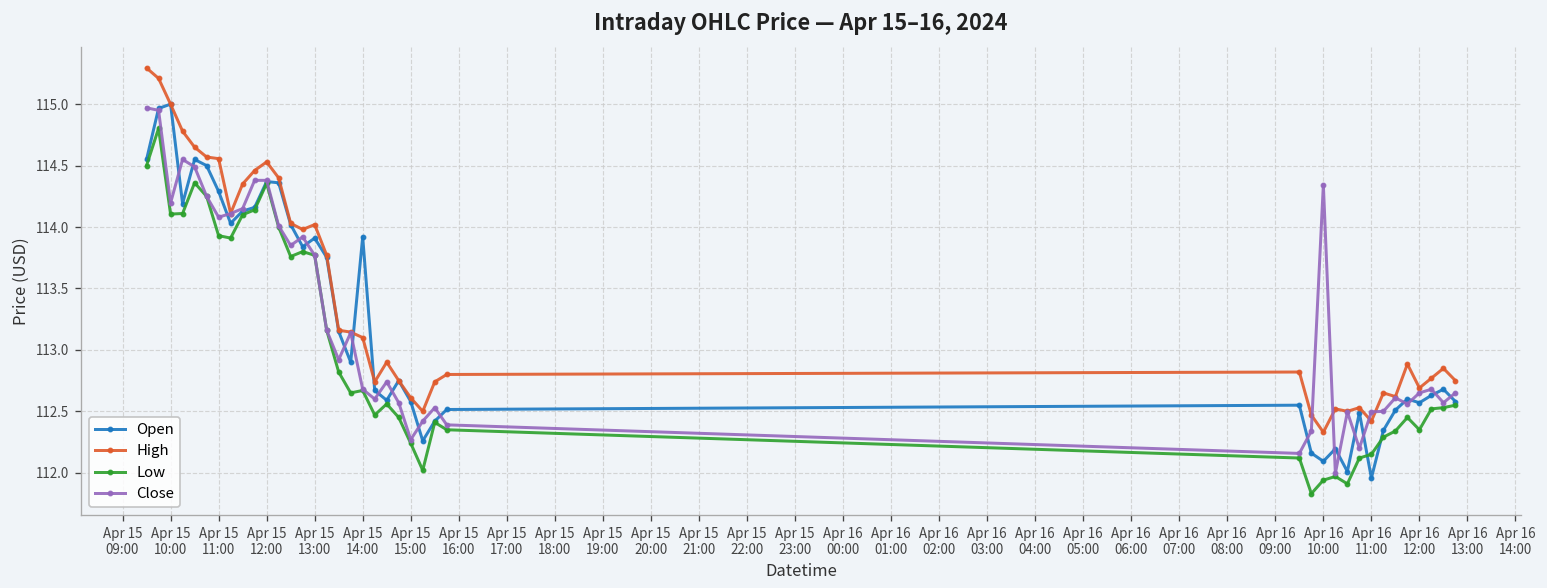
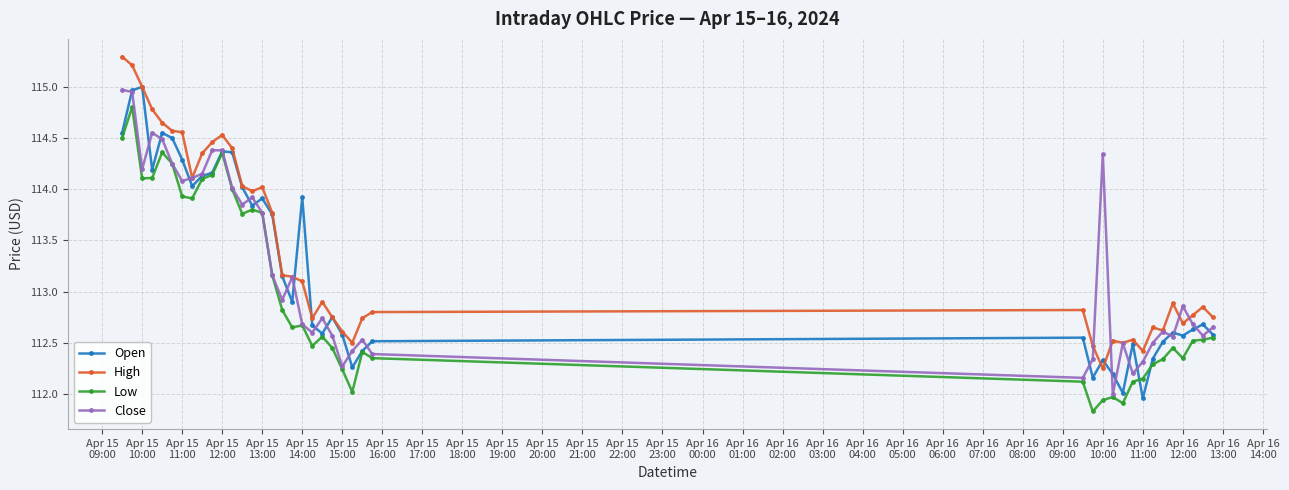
Open, Apr 16 10:00: 112.09 -> 112.33
High, Apr 16 10:00: 112.33 -> 112.25
Close, Apr 16 11:00: 112.50 -> 112.32
Close, Apr 16 12:00: 112.65 -> 112.86
